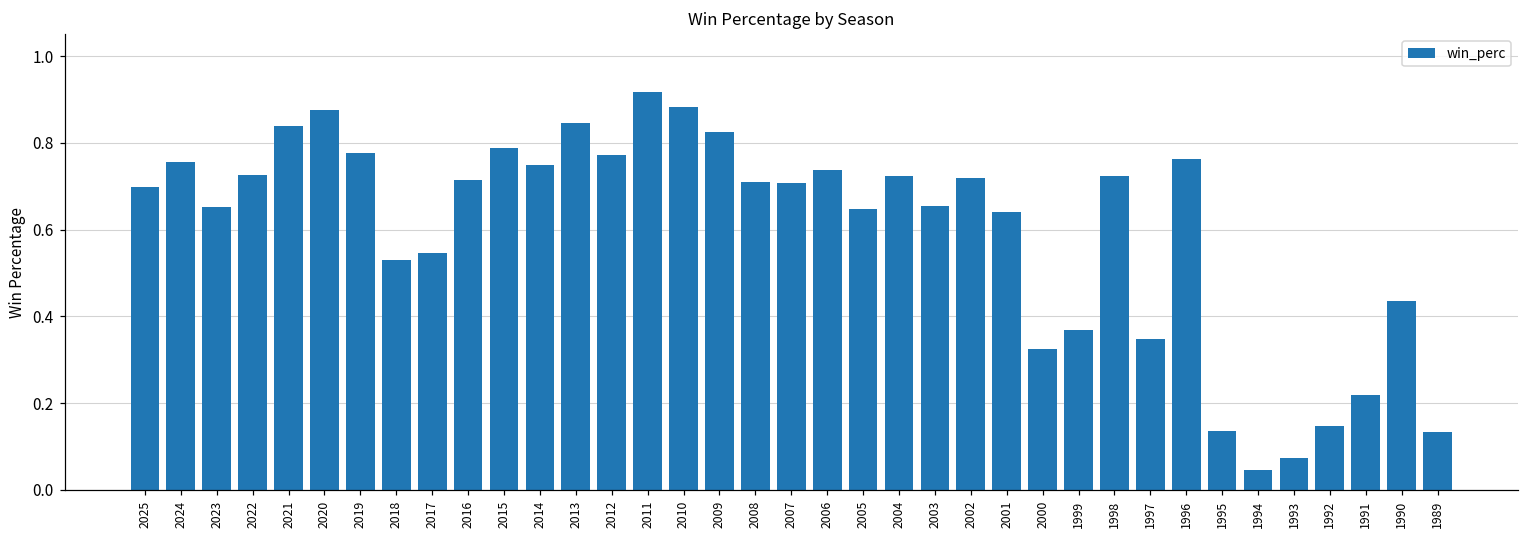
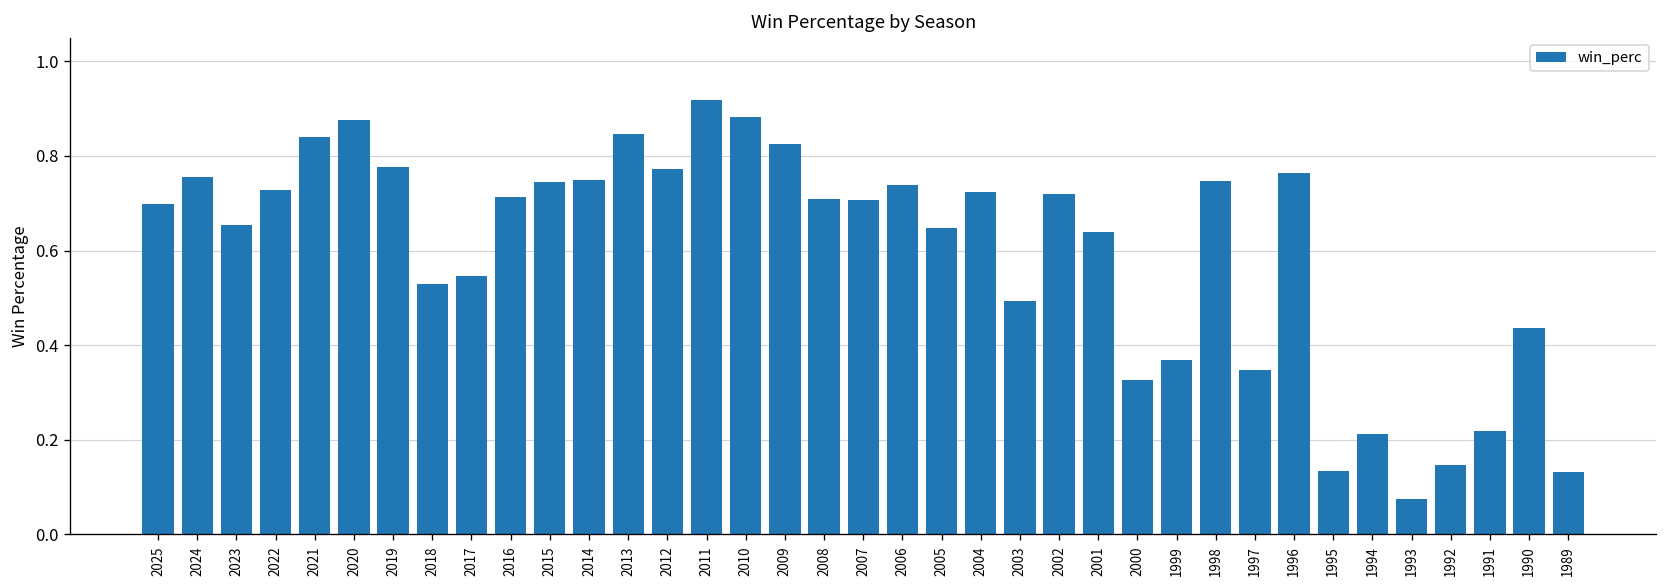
2015: 0.79 -> 0.75
2003: 0.65 -> 0.49
1998: 0.72 -> 0.75
1994: 0.05 -> 0.21
